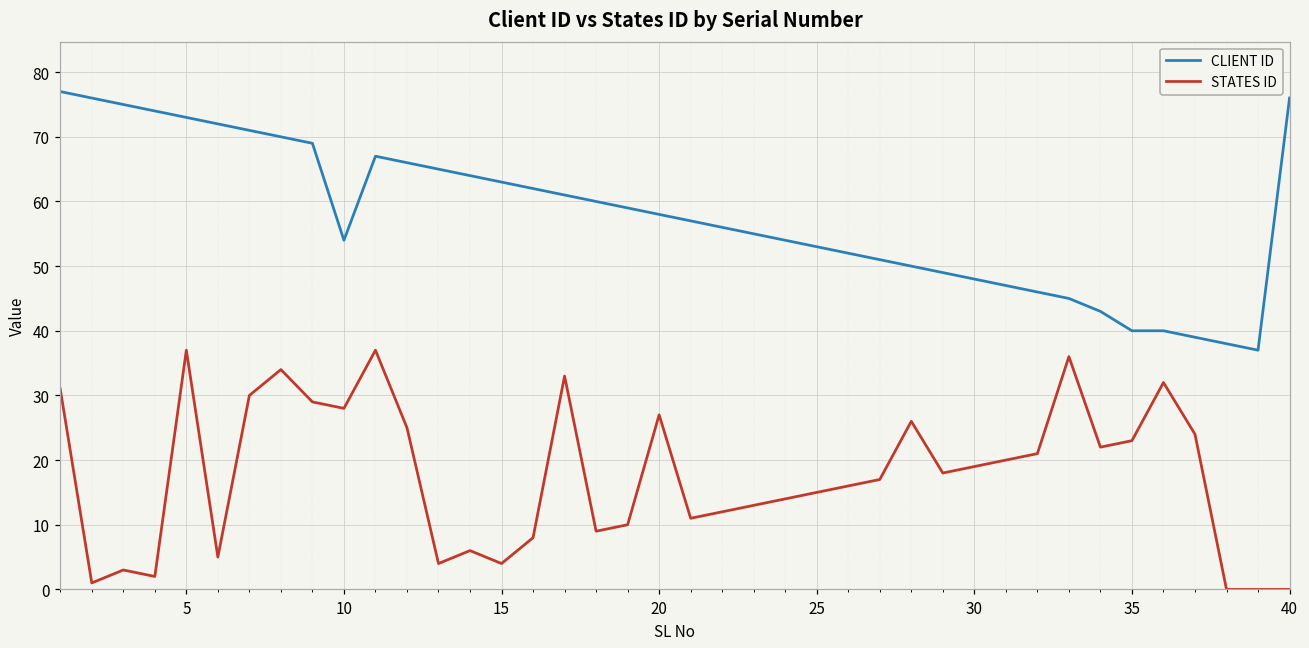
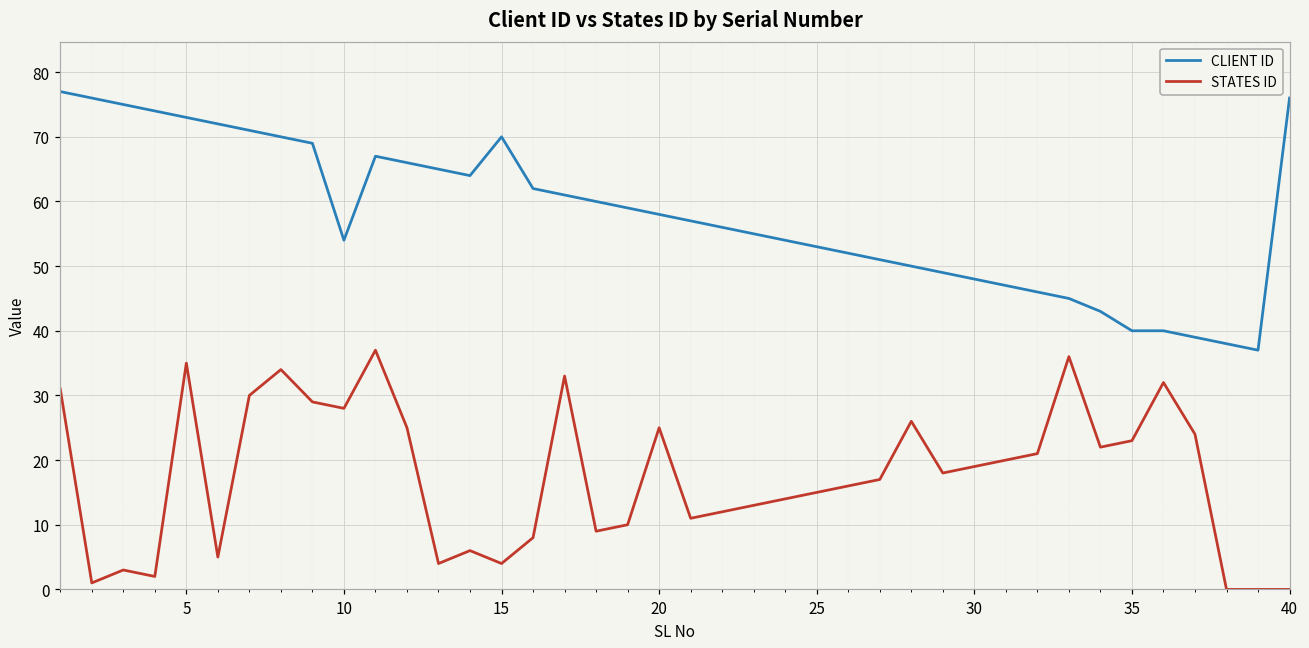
STATES ID, 5: 37 -> 35
CLIENT ID, 15: 63 -> 70
STATES ID, 20: 27 -> 25
